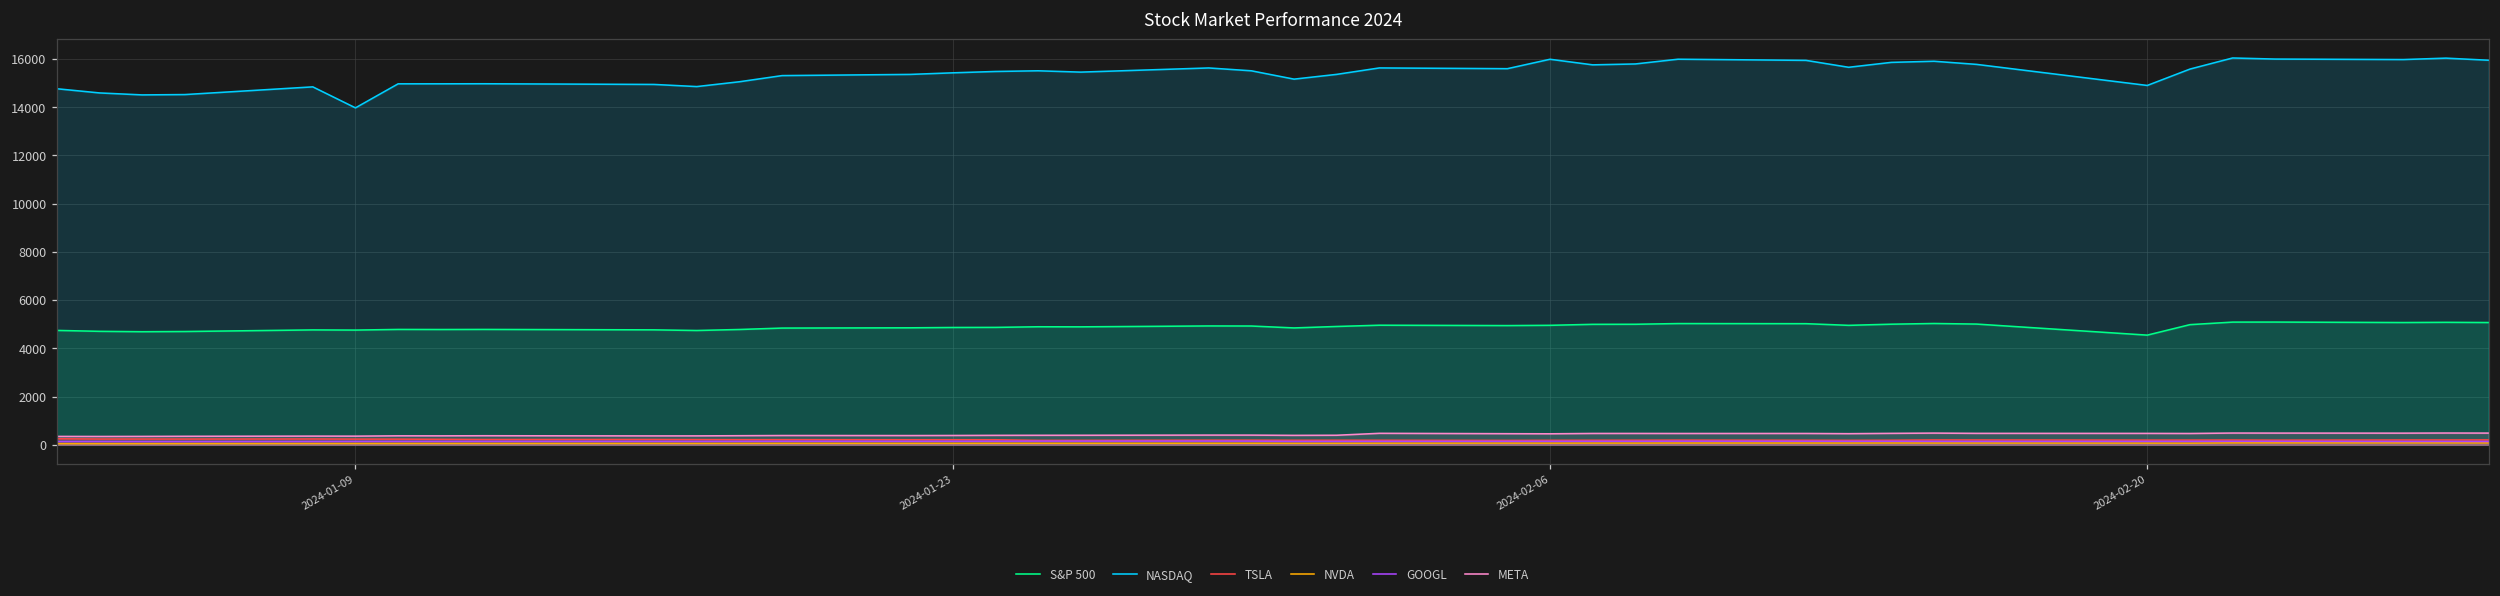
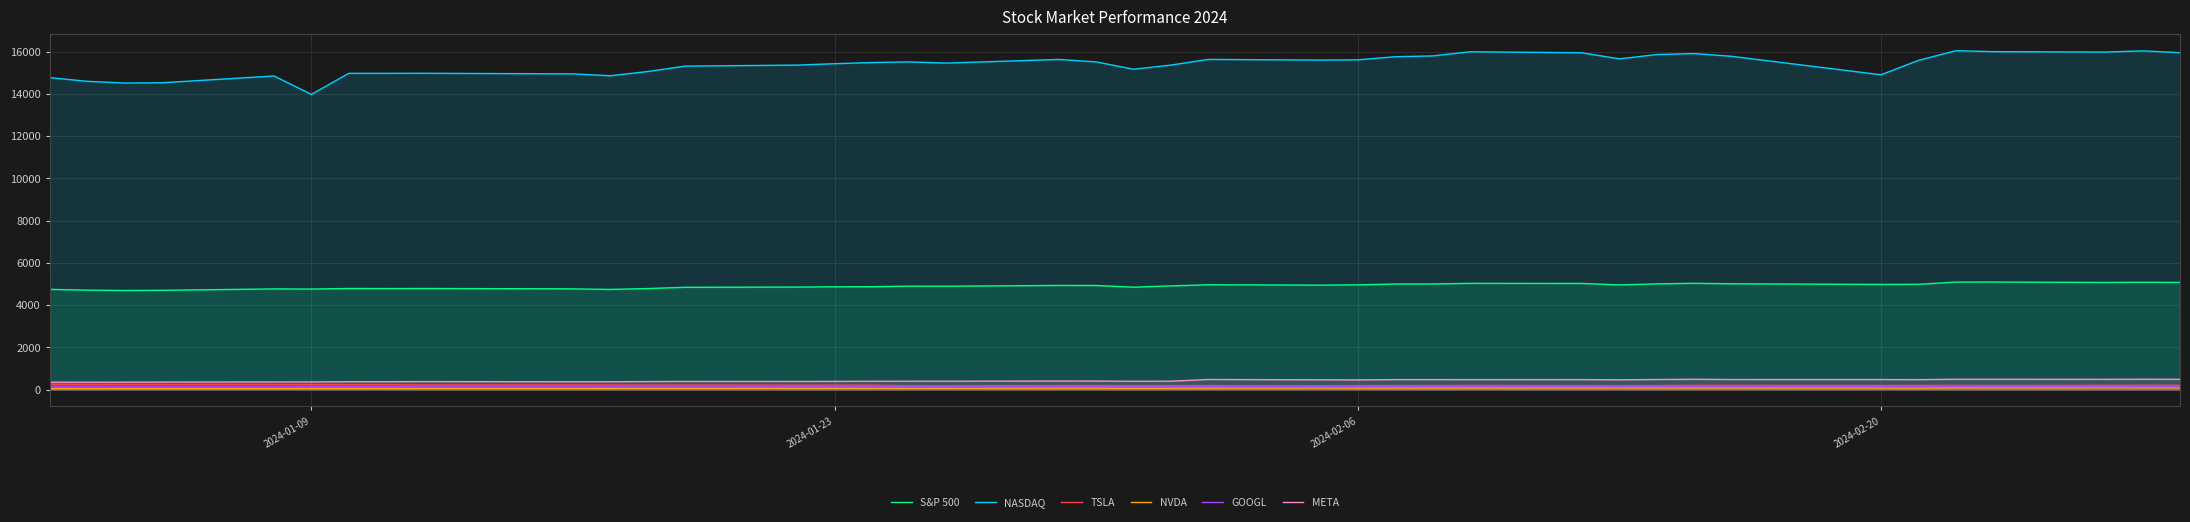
NASDAQ, 2024-02-06: 16000 -> 15600
S&P 500, 2024-02-20: 4500 -> 5000
